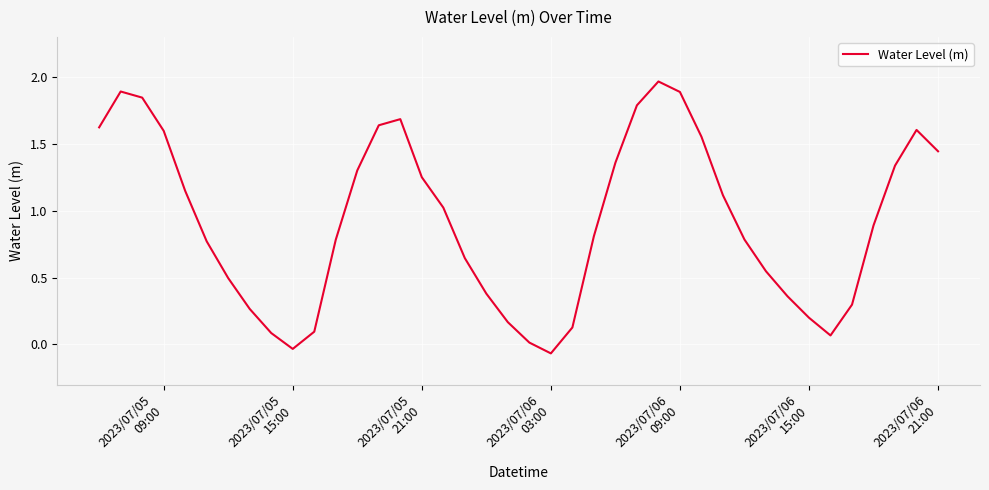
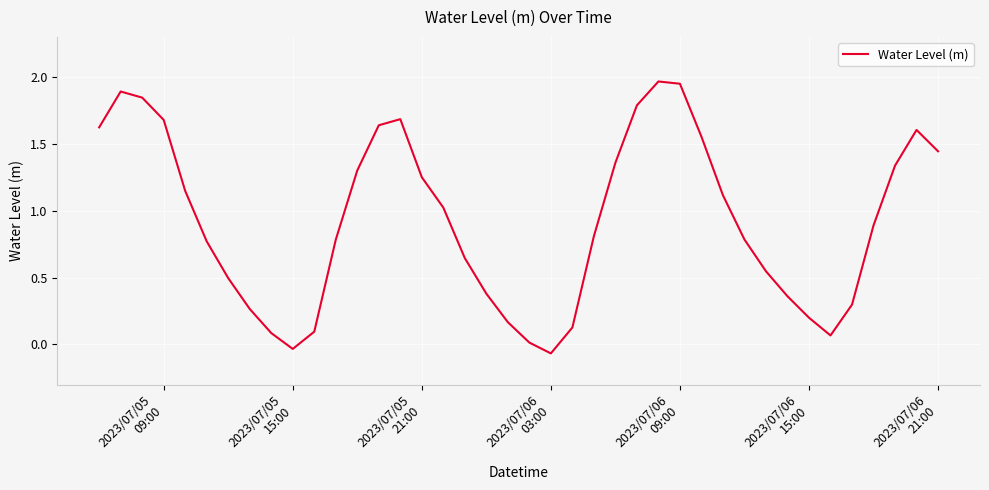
2023/07/05 09:00: 1.60 -> 1.68
2023/07/06 09:00: 1.89 -> 1.95
